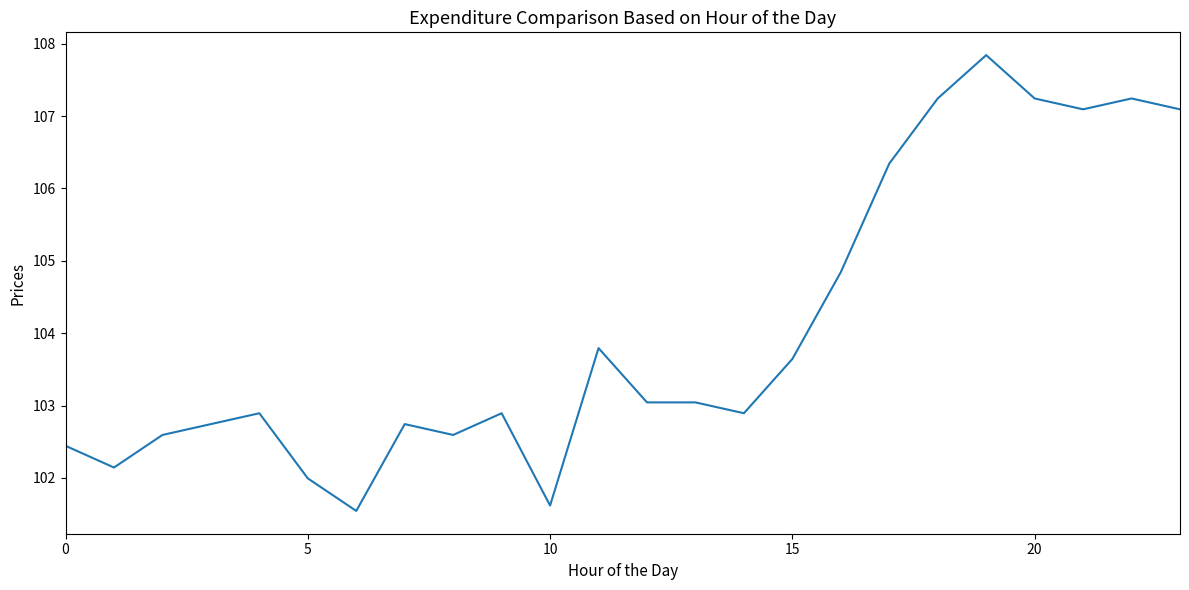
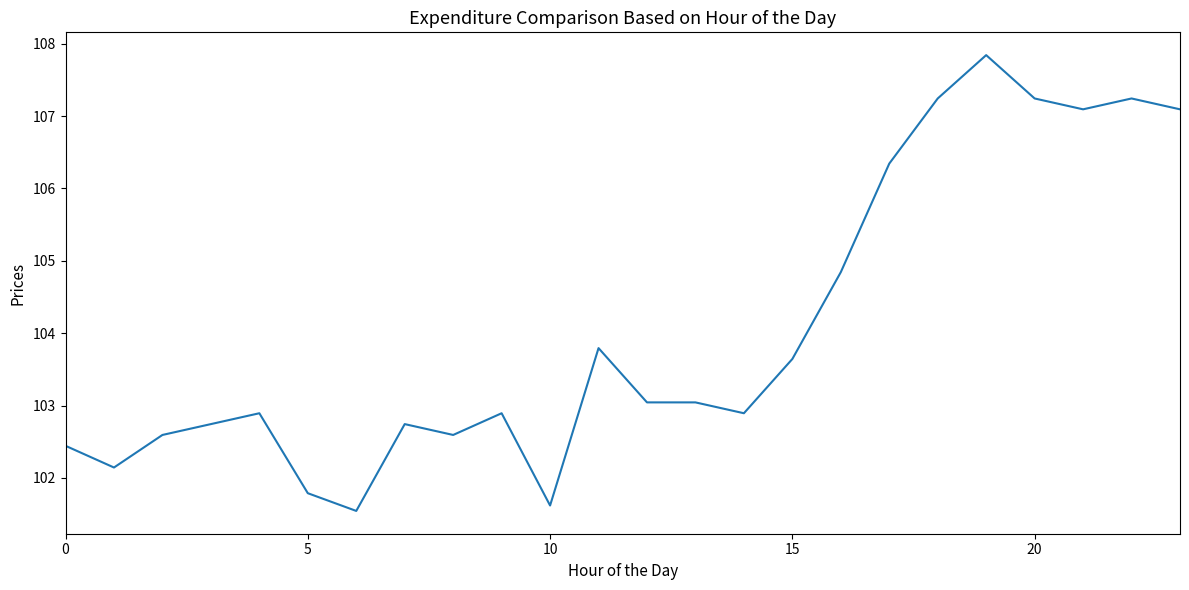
5: 102.0 -> 101.8
